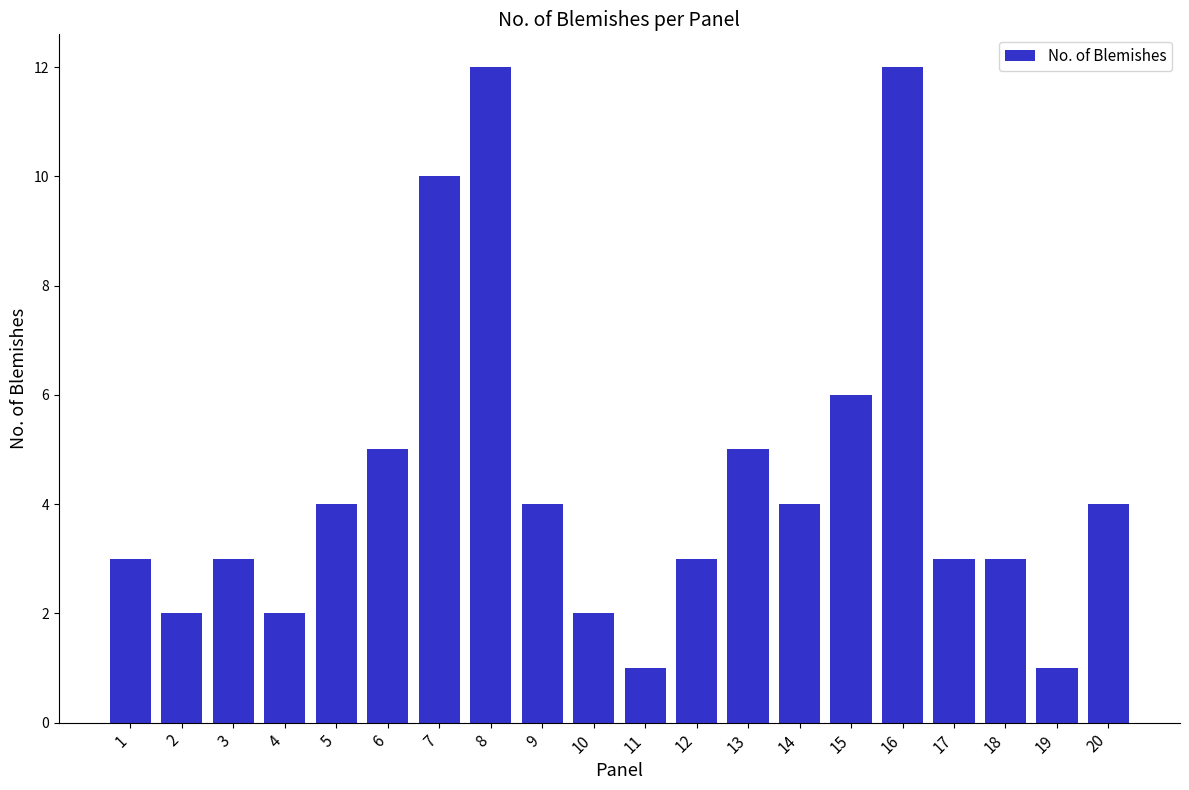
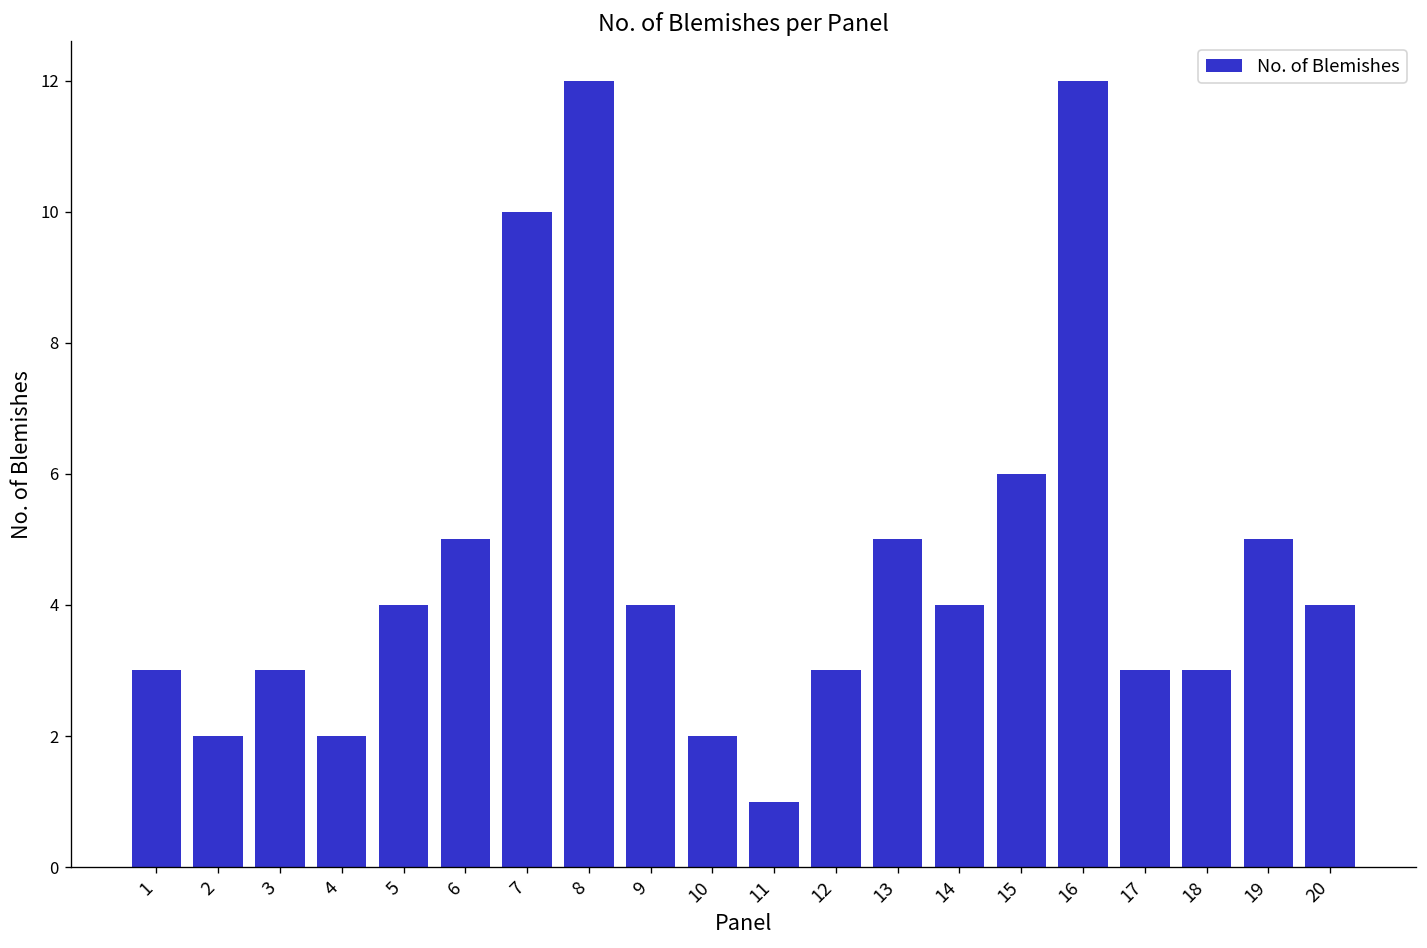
19: 1 -> 5
